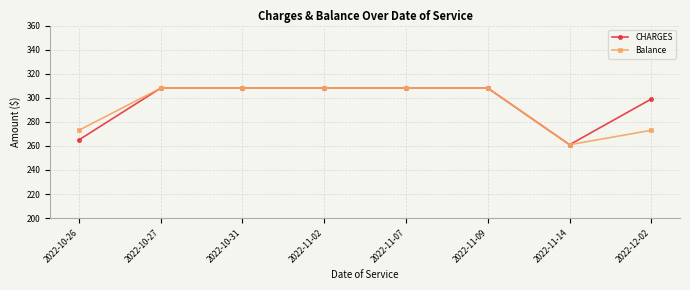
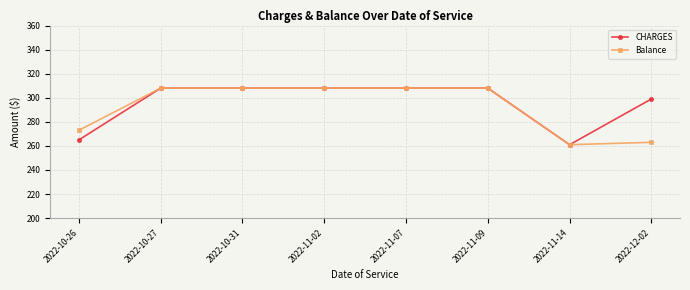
Balance, 2022-12-02: 273 -> 263
